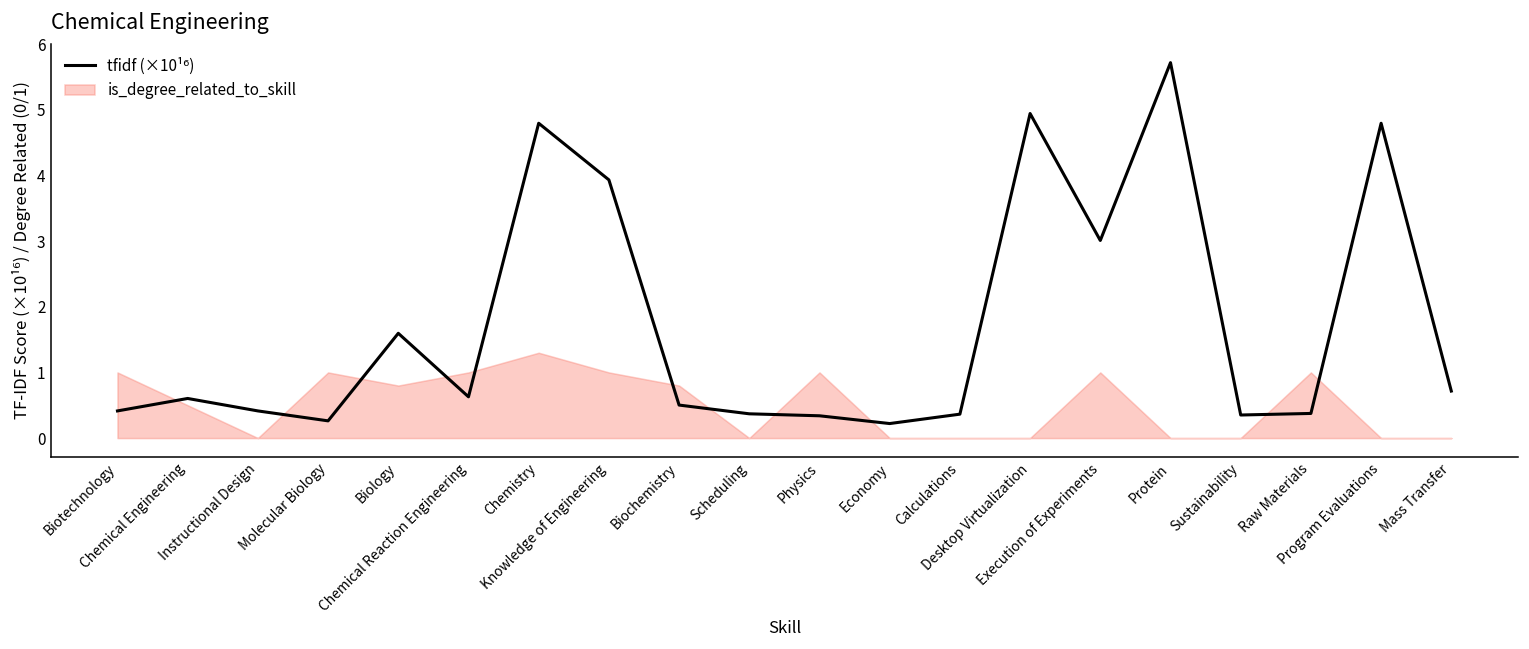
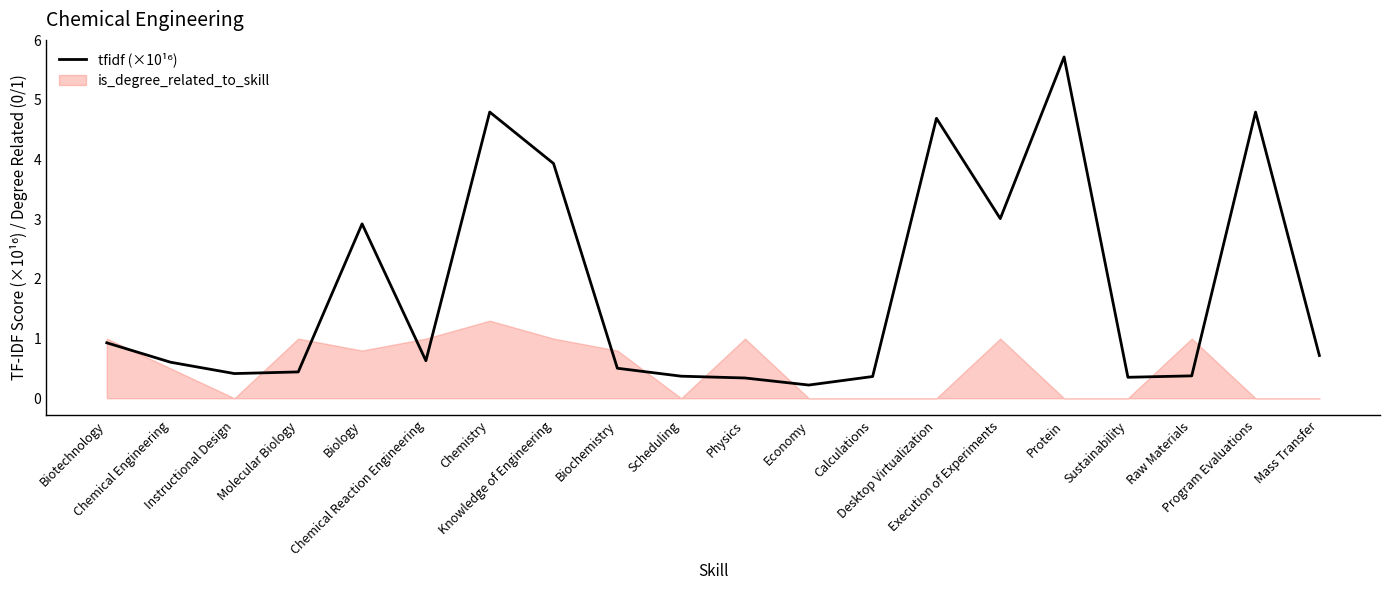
tfidf (×10¹⁶), Biotechnology: 0.4 -> 0.9
tfidf (×10¹⁶), Molecular Biology: 0.3 -> 0.4
tfidf (×10¹⁶), Biology: 1.6 -> 2.9
tfidf (×10¹⁶), Desktop Virtualization: 4.9 -> 4.7
